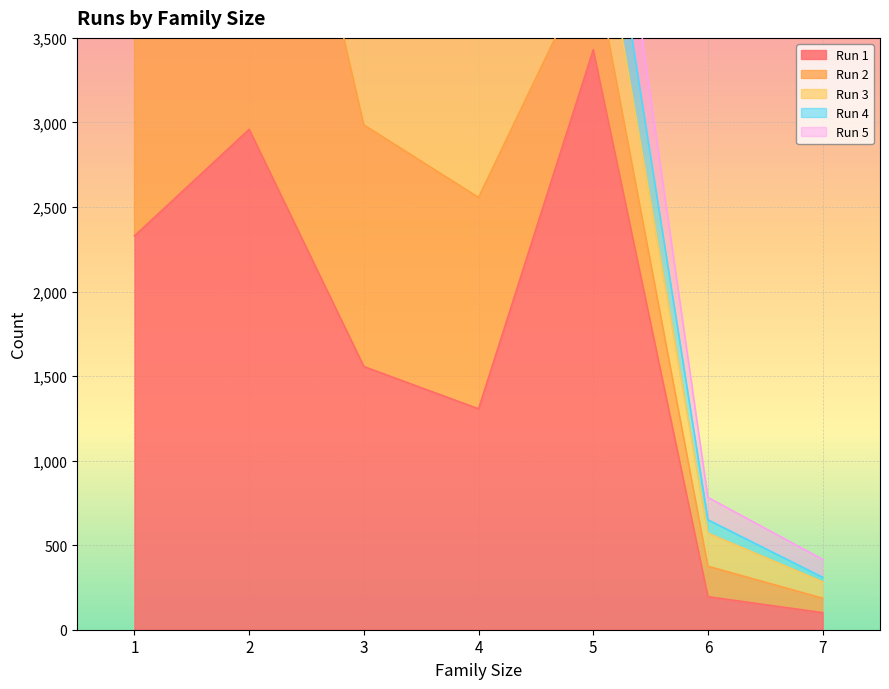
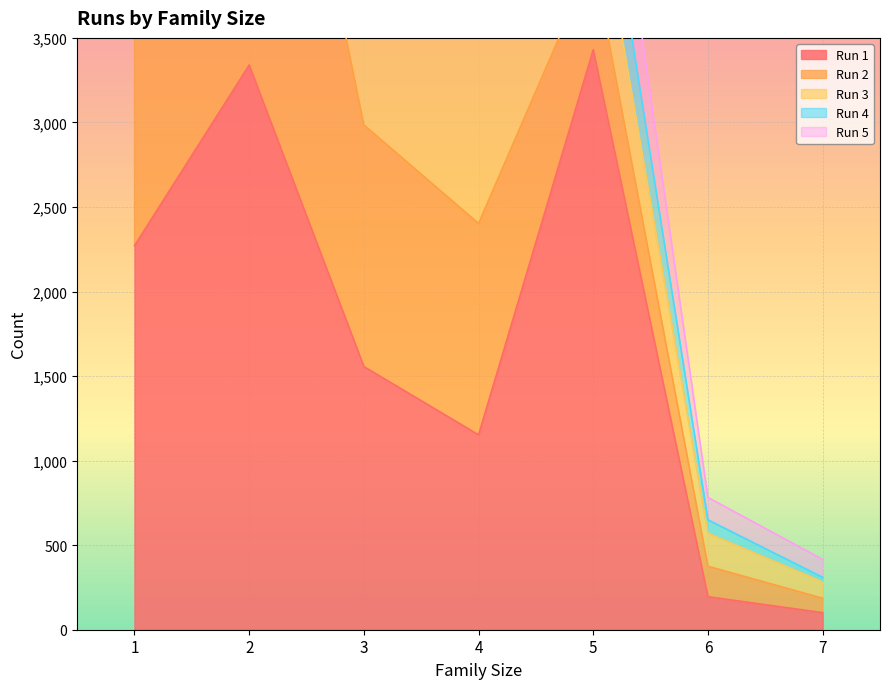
Run 1, 1: 2,330 -> 2,270
Run 1, 2: 2,960 -> 3,340
Run 1, 4: 1,310 -> 1,150
